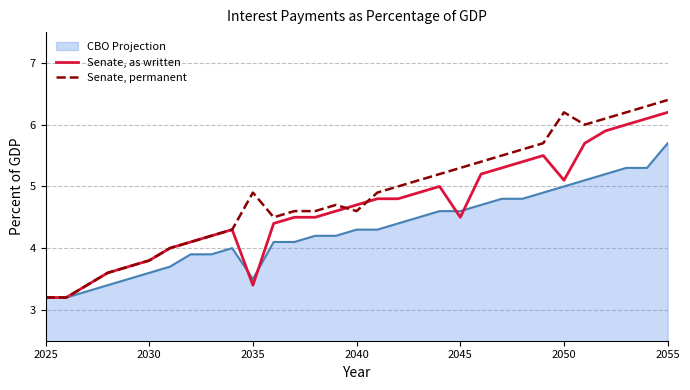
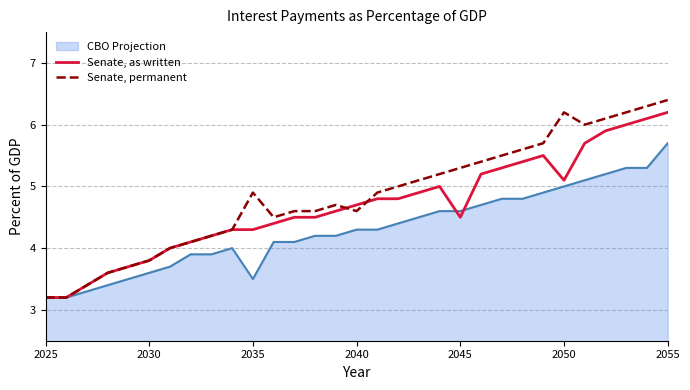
Senate, as written, 2035: 3.4 -> 4.3
